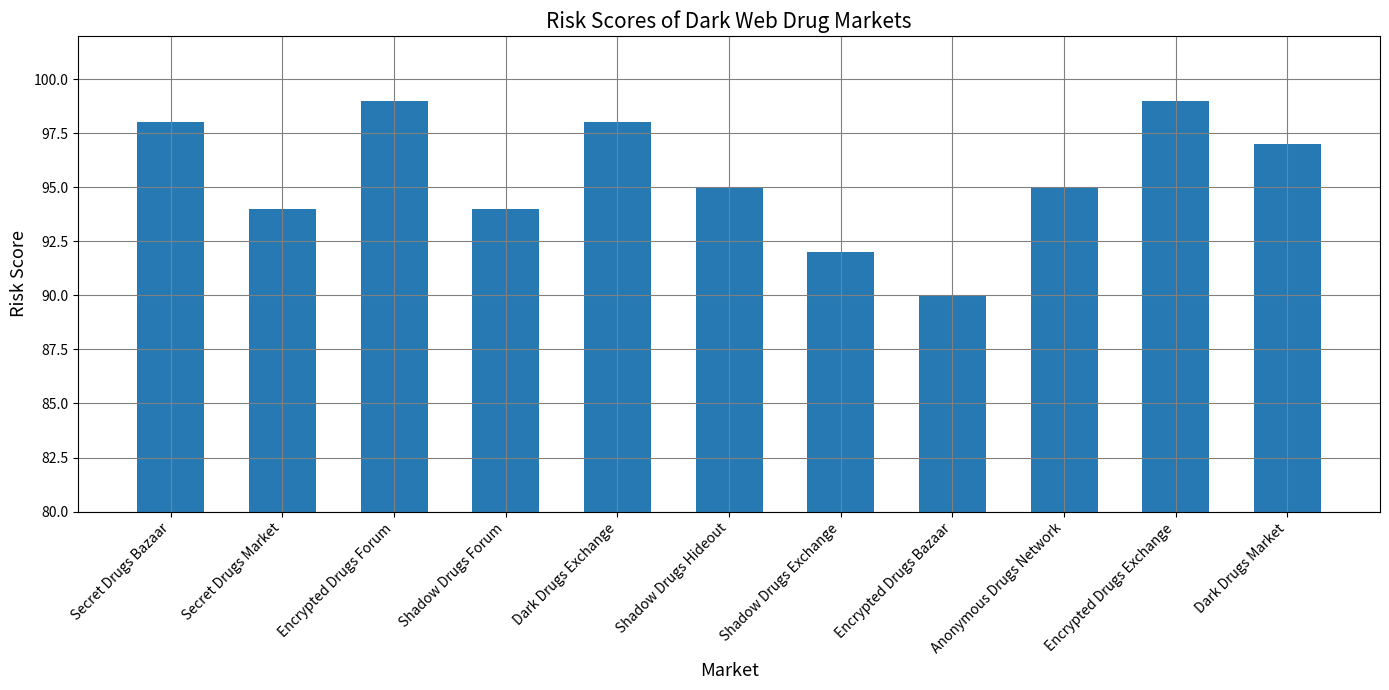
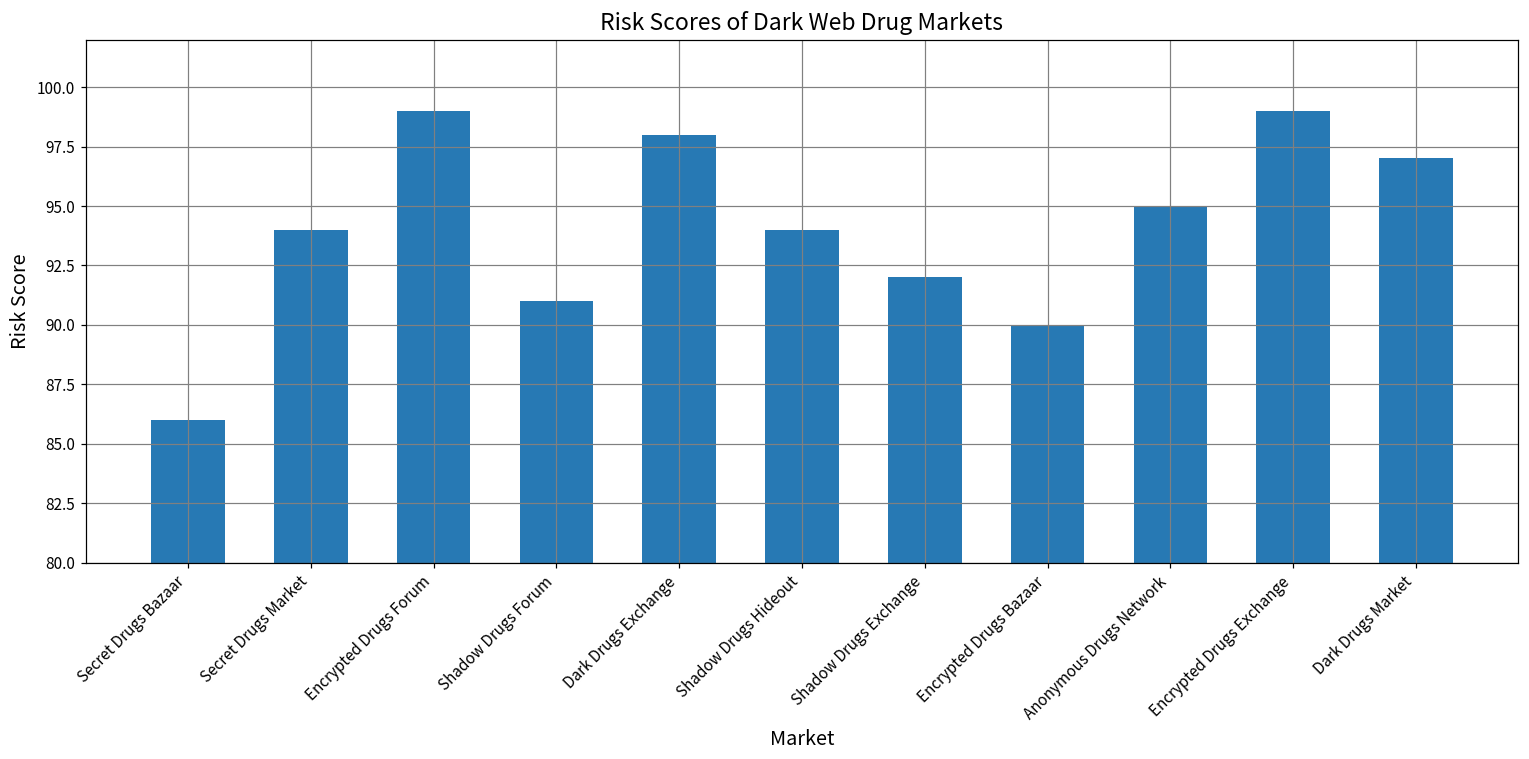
Secret Drugs Bazaar: 98 -> 86
Shadow Drugs Forum: 94 -> 91
Shadow Drugs Hideout: 95 -> 94
